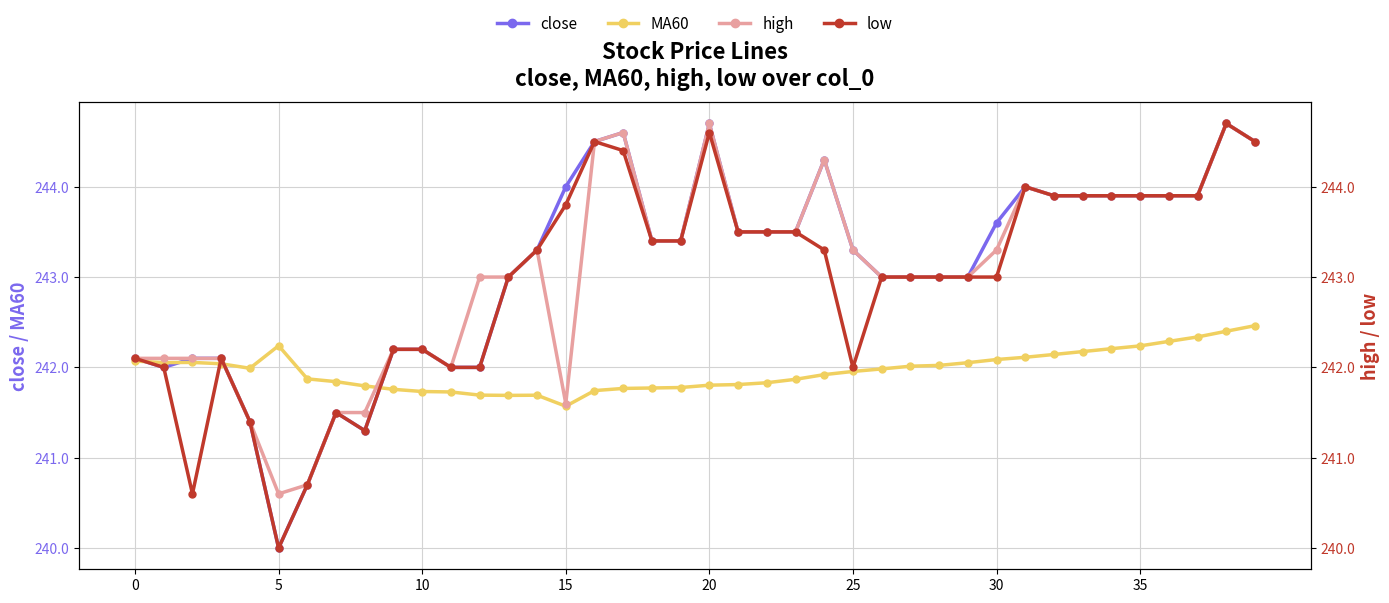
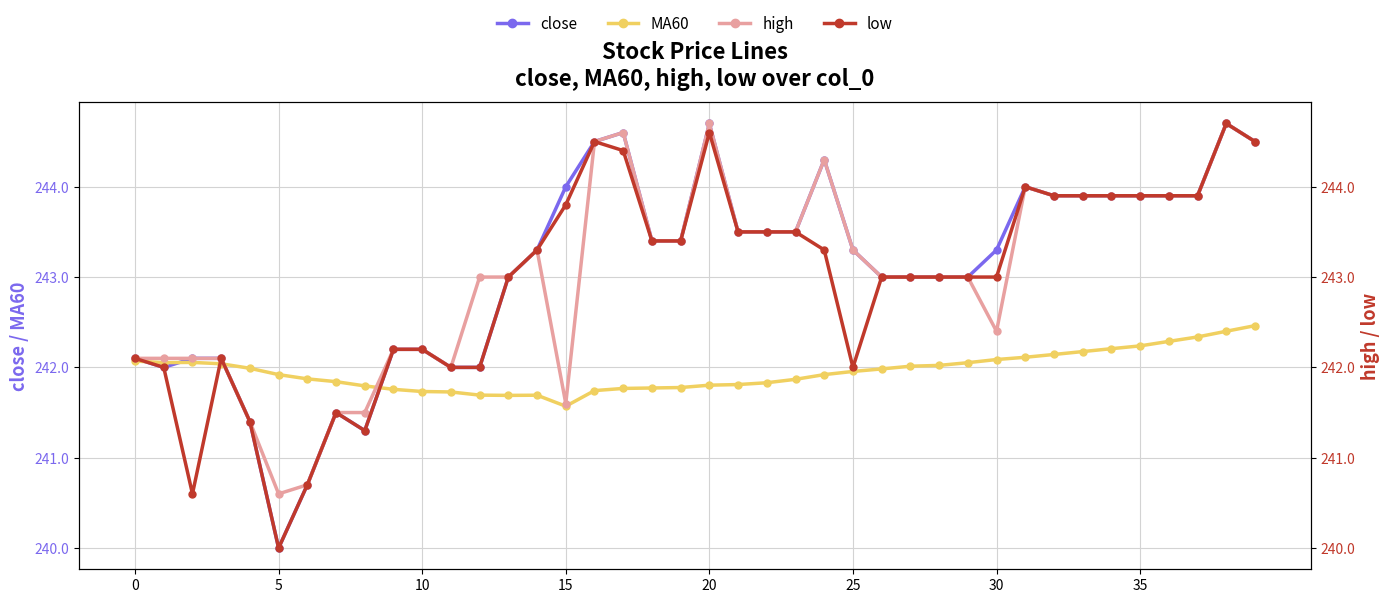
MA60, 5: 242.2 -> 241.9
close, 30: 243.6 -> 243.3
high, 30: 243.3 -> 242.4
